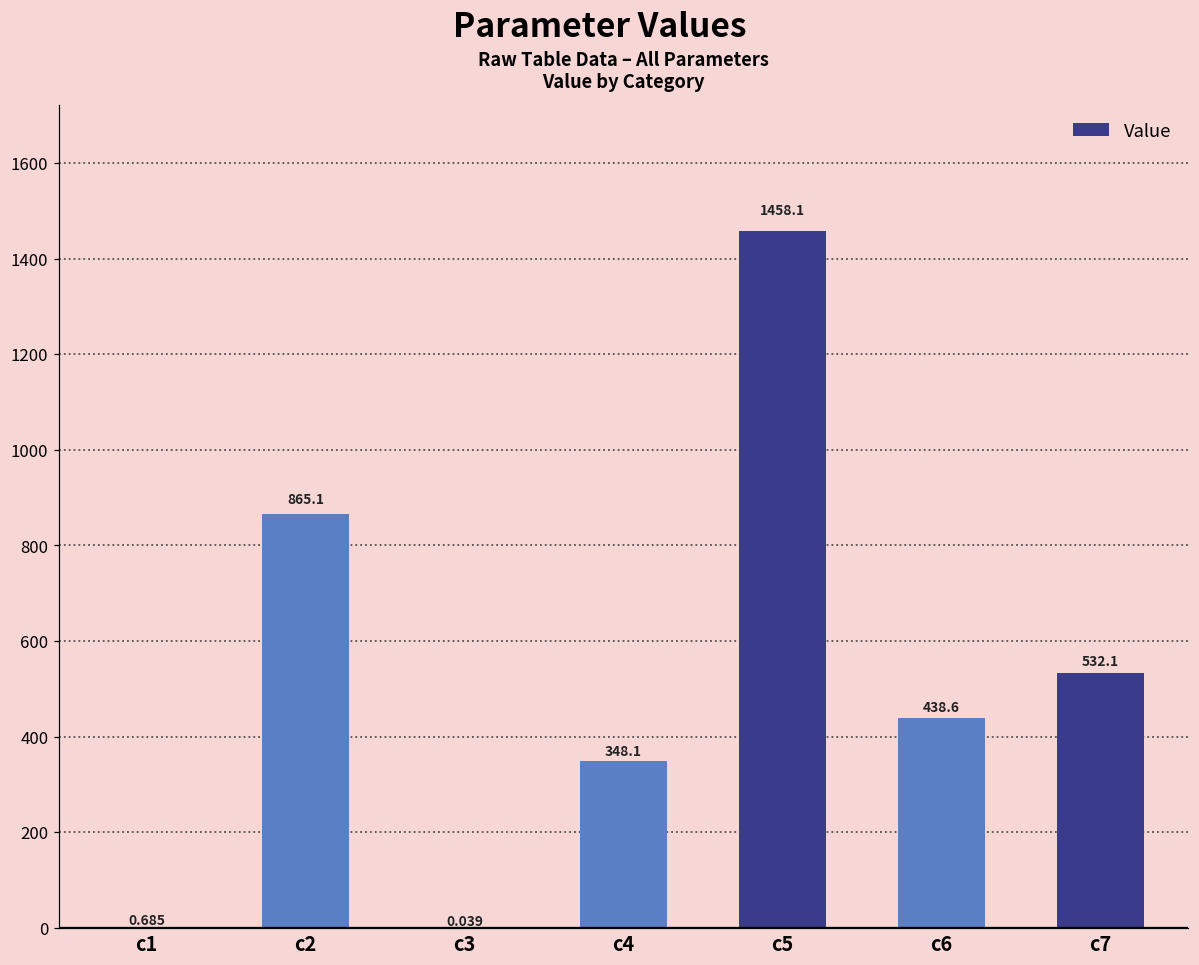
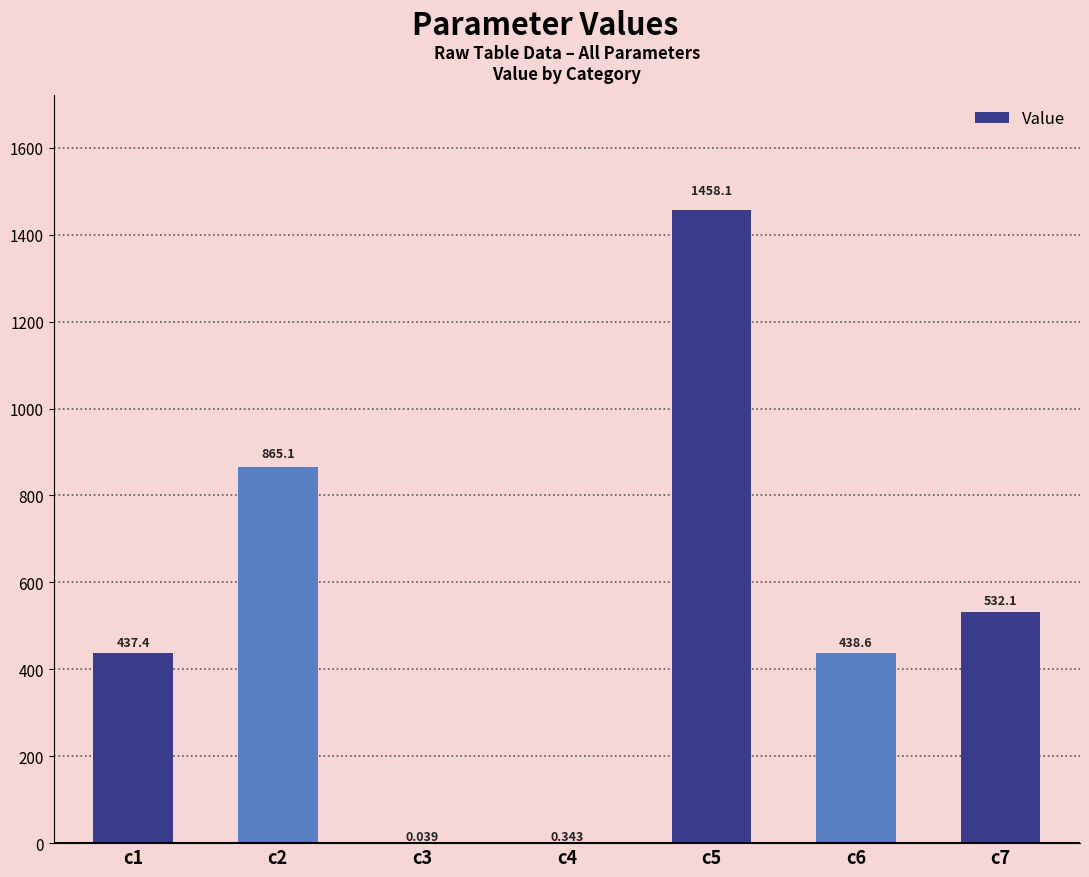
c1: 0.685 -> 437.4
c4: 348.1 -> 0.343
